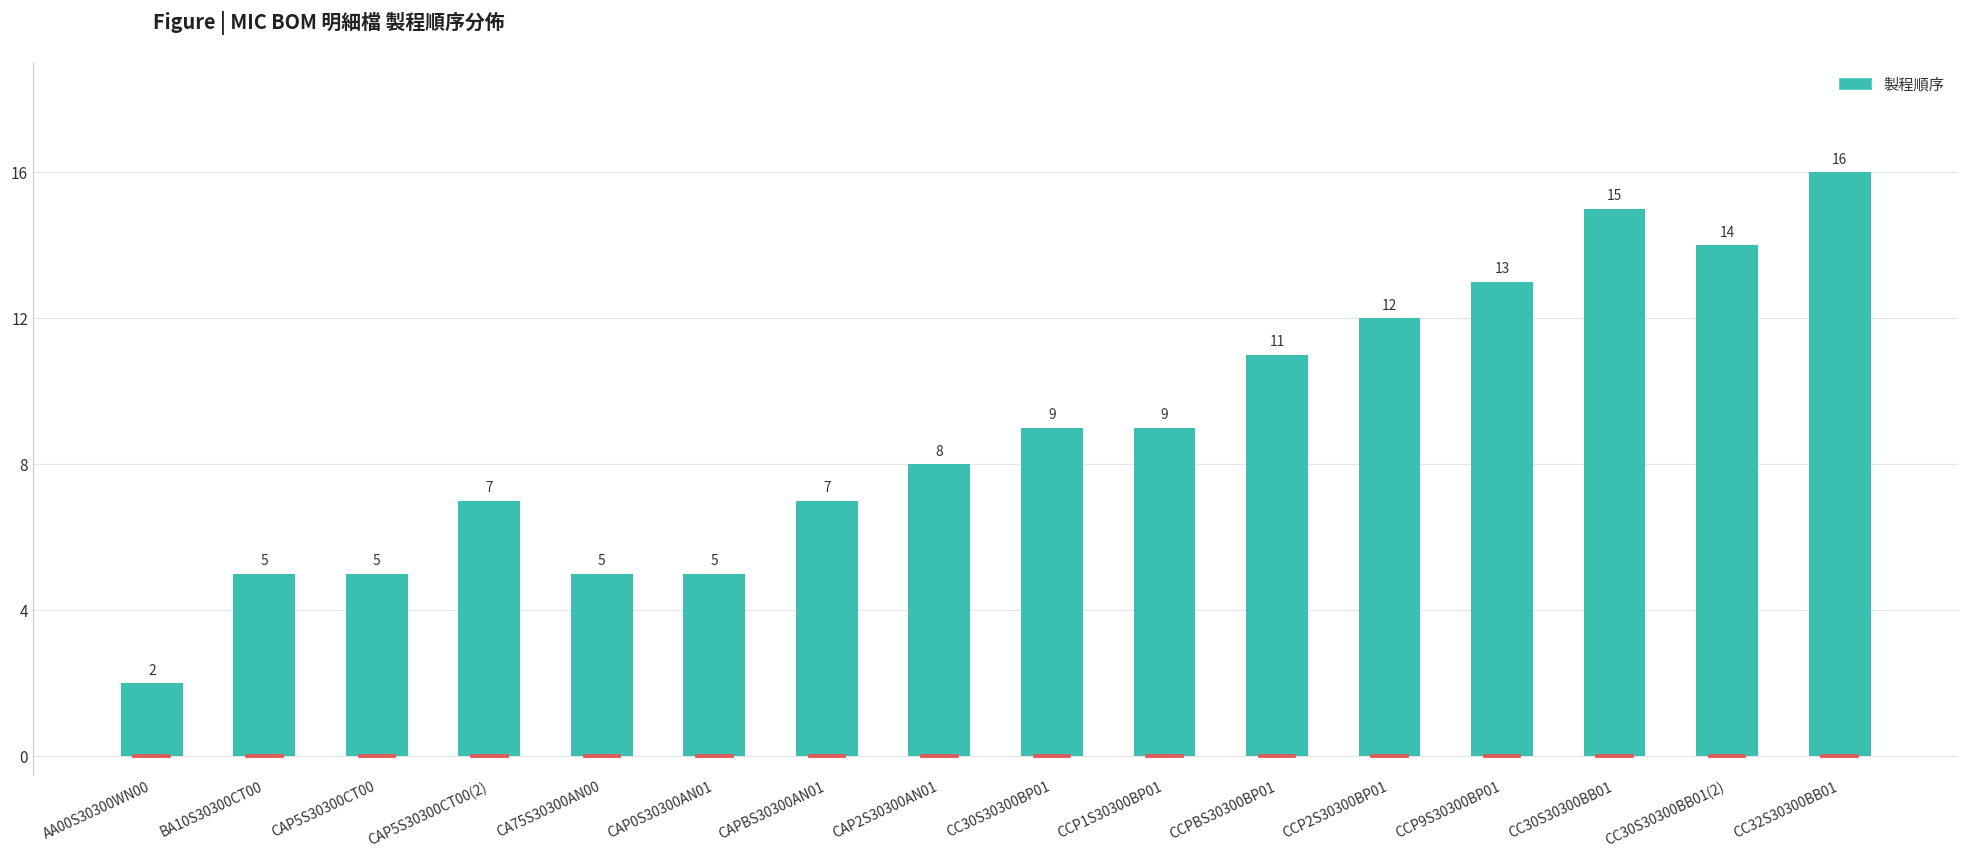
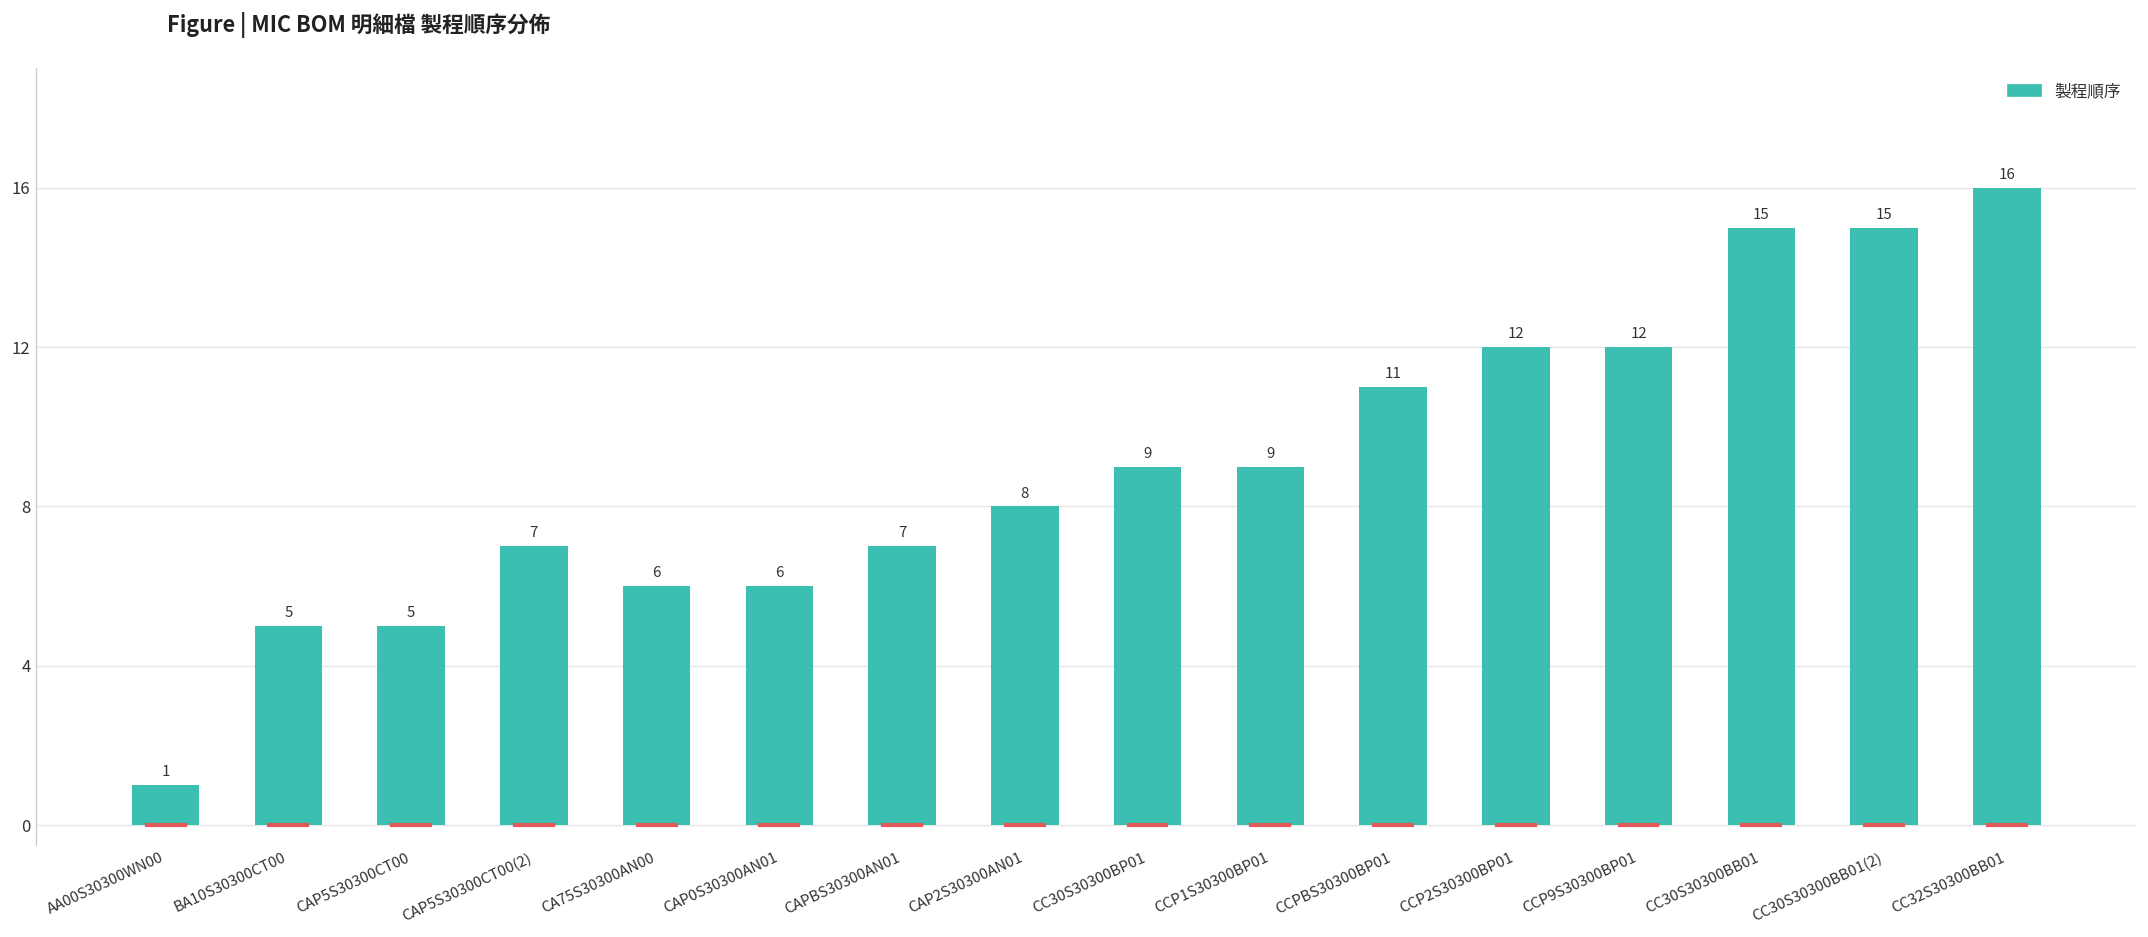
製程順序, AA00S30300WN00: 2 -> 1
製程順序, CA75S30300AN00: 5 -> 6
製程順序, CAP0S30300AN01: 5 -> 6
製程順序, CCP9S30300BP01: 13 -> 12
製程順序, CC30S30300BB01(2): 14 -> 15
